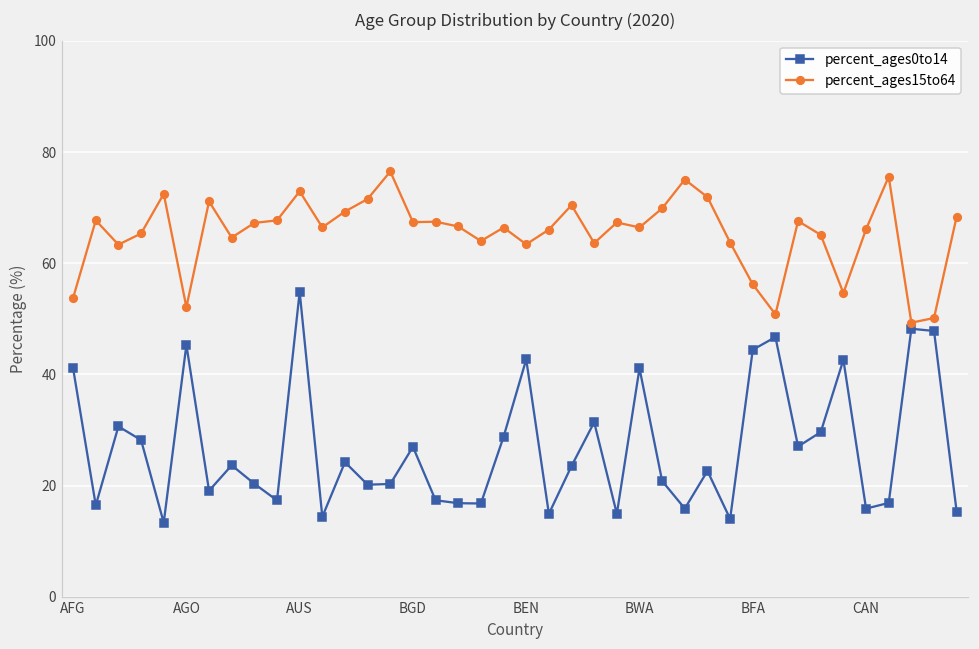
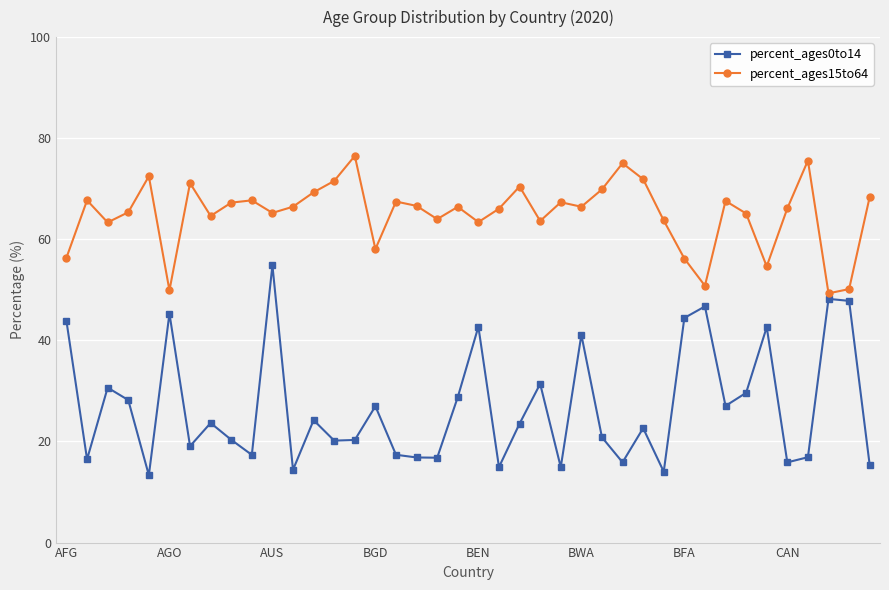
percent_ages0to14, AFG: 41 -> 44
percent_ages15to64, AFG: 54 -> 56
percent_ages15to64, AGO: 52 -> 50
percent_ages15to64, AUS: 73 -> 65
percent_ages15to64, BGD: 67 -> 58
